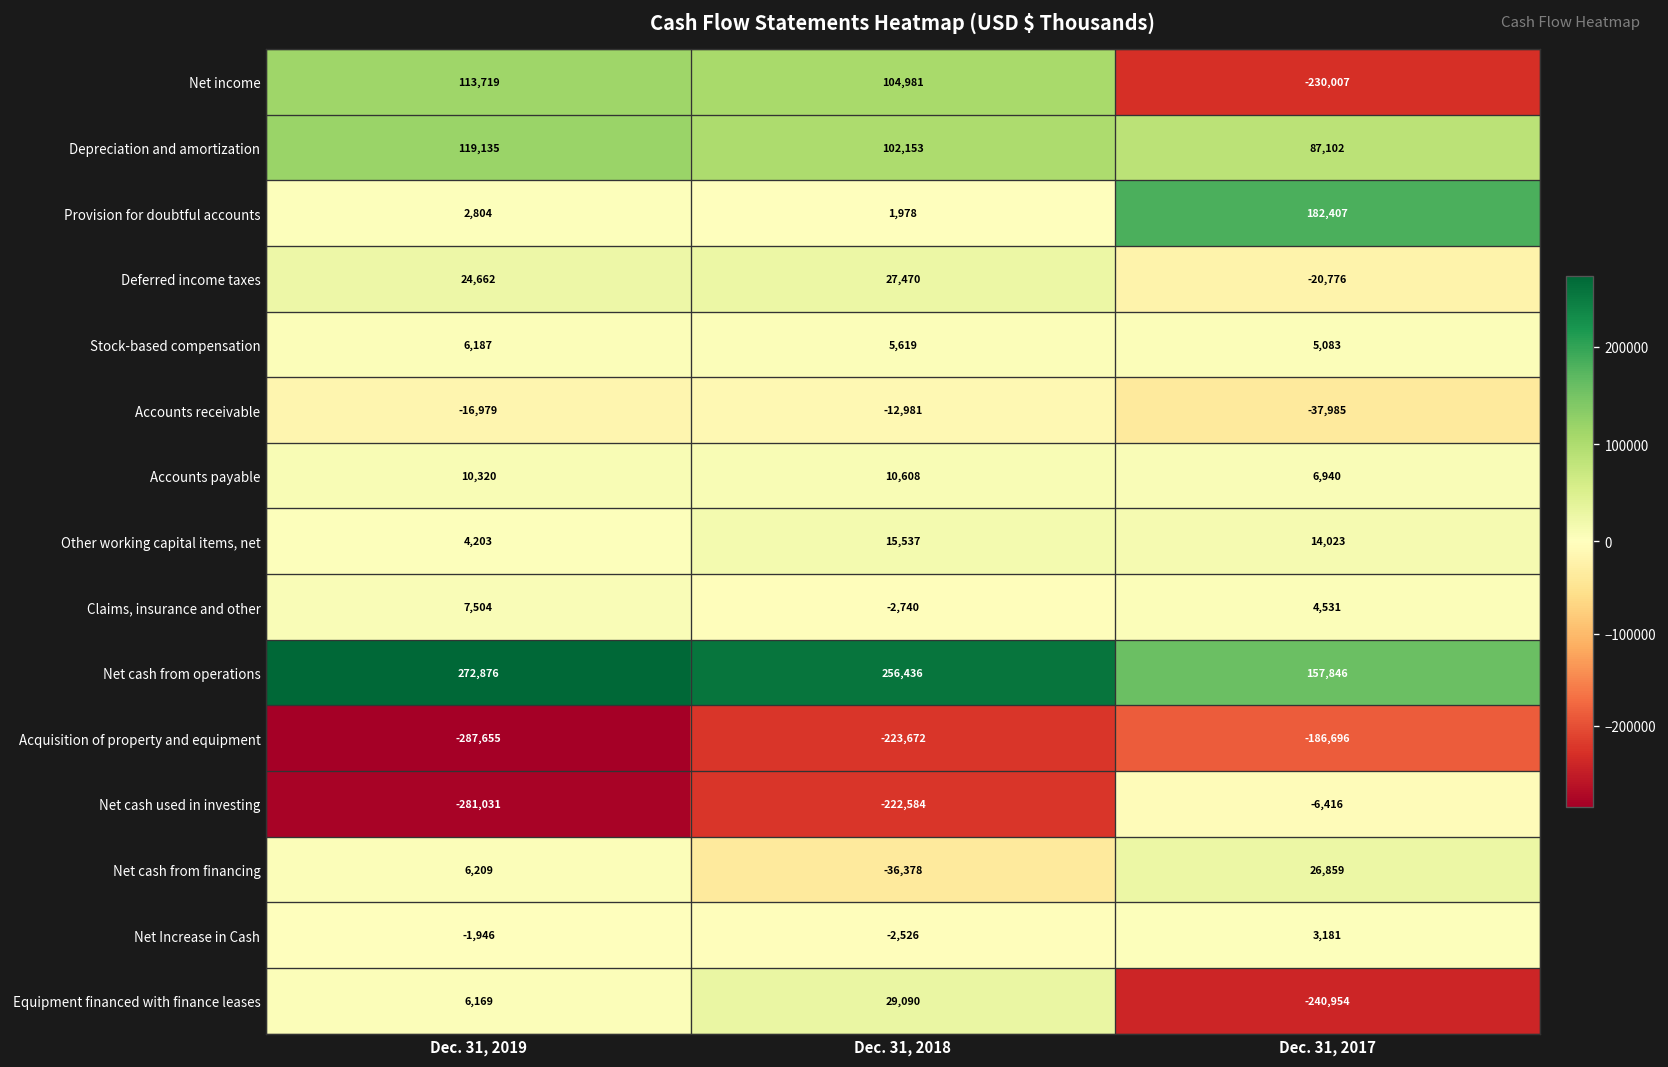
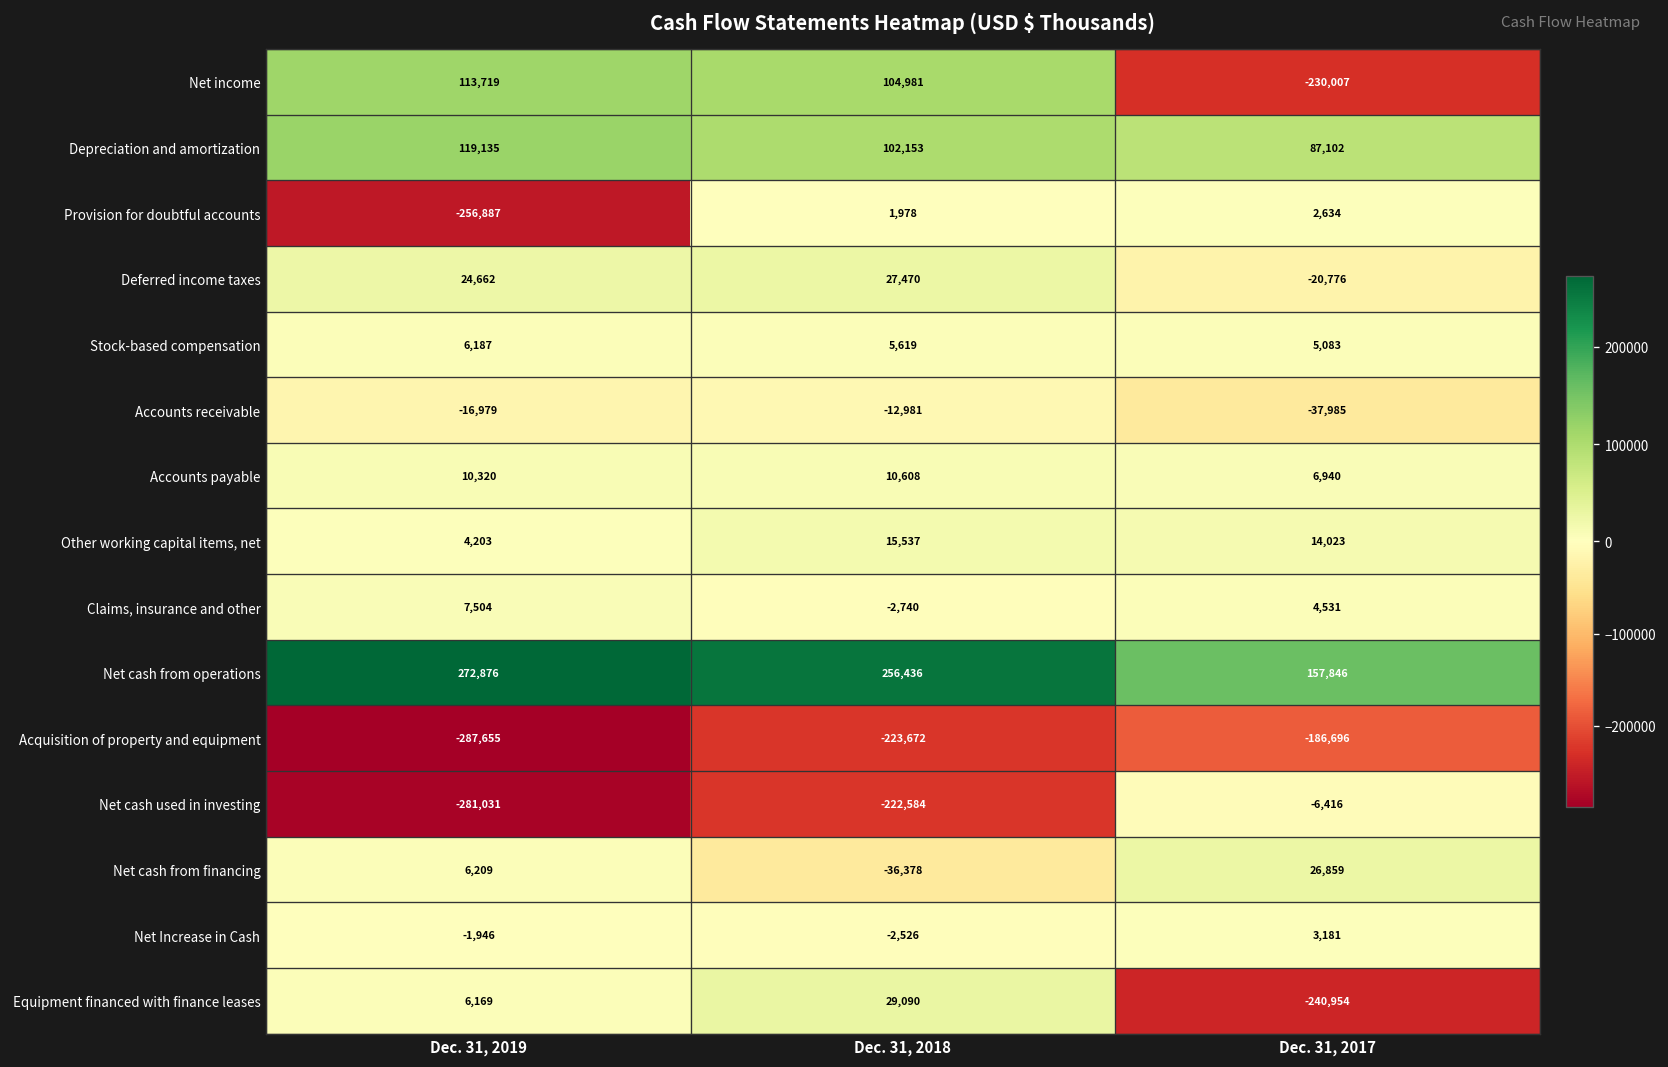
Provision for doubtful accounts, Dec. 31, 2019: 2,804 -> -256,887
Provision for doubtful accounts, Dec. 31, 2017: 182,407 -> 2,634
